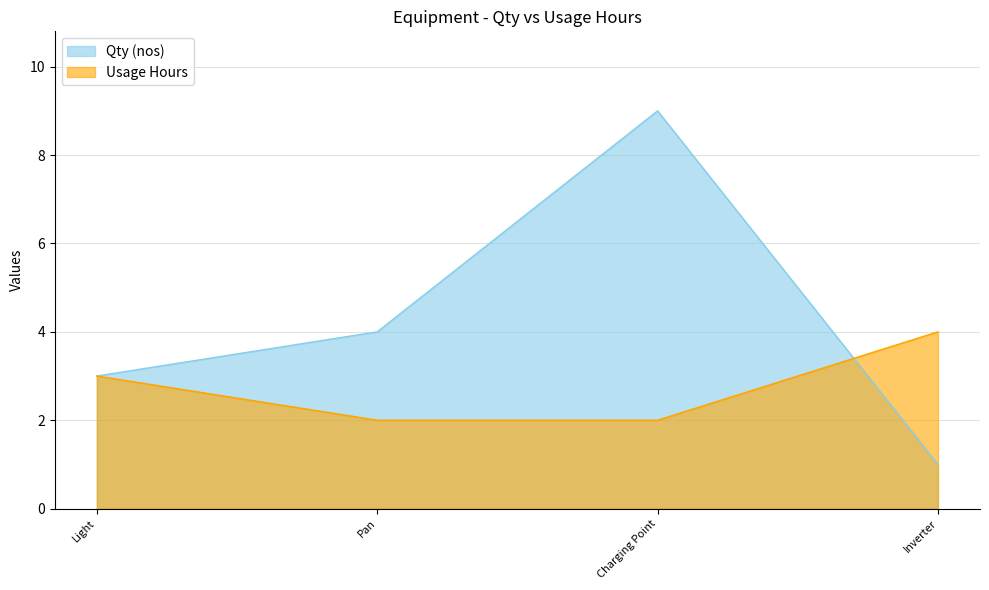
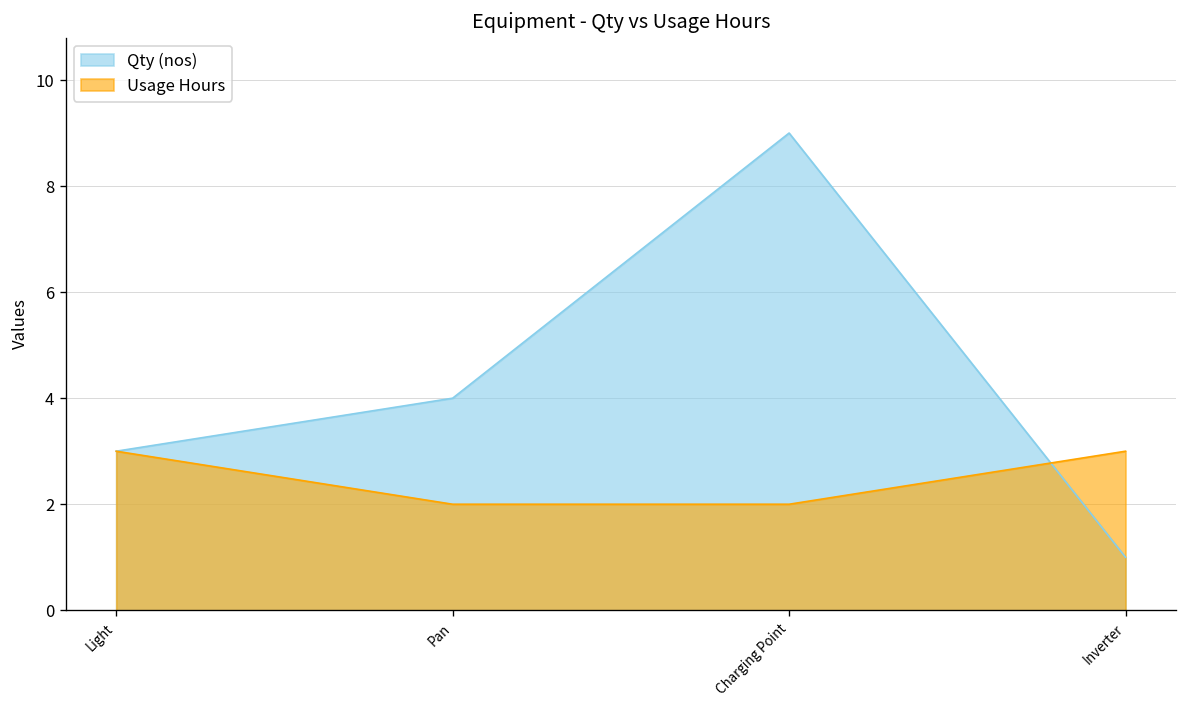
Usage Hours, Inverter: 4 -> 3
